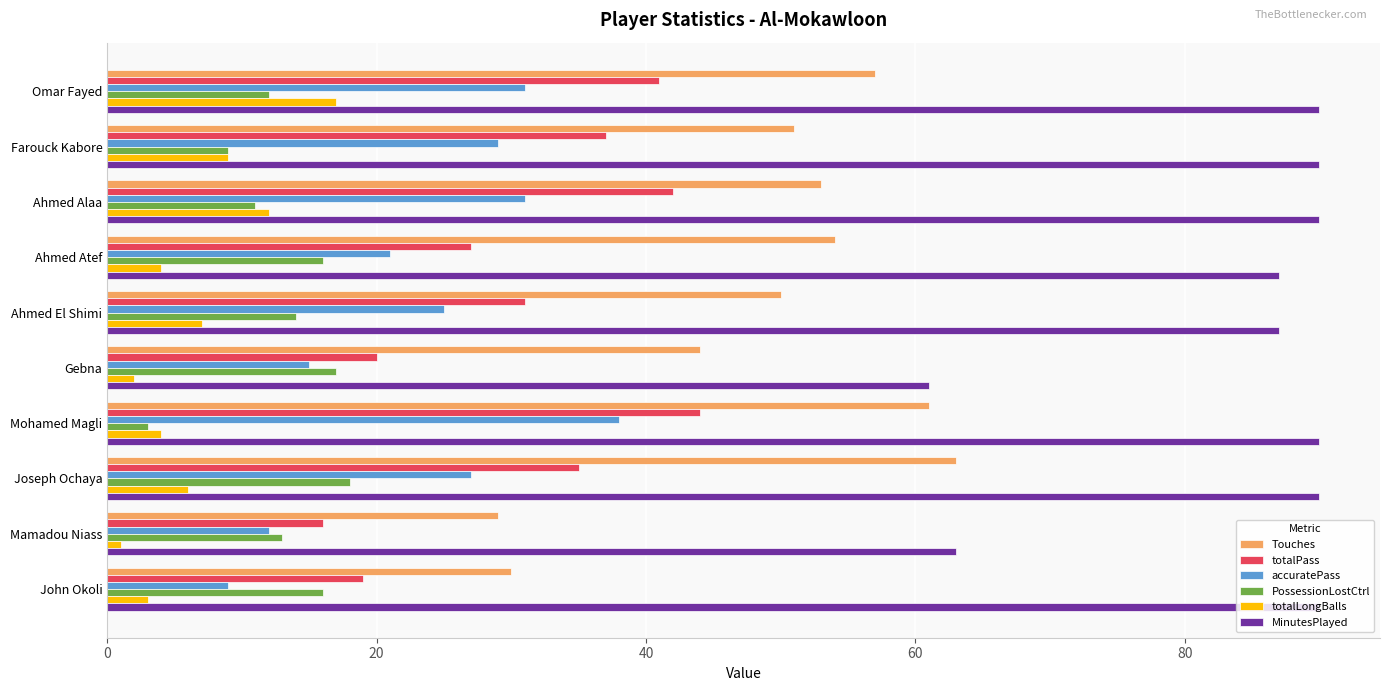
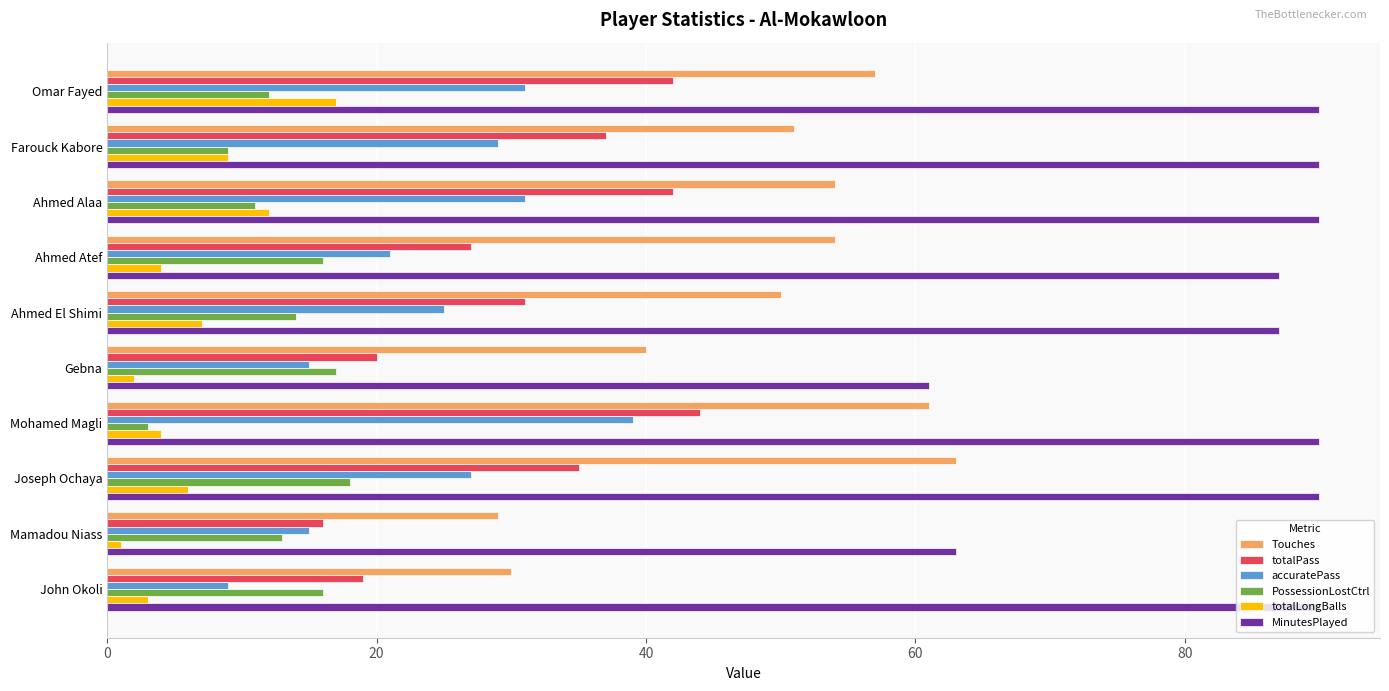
totalPass, Omar Fayed: 41 -> 42
Touches, Ahmed Alaa: 53 -> 54
Touches, Gebna: 44 -> 40
accuratePass, Mohamed Magli: 38 -> 39
accuratePass, Mamadou Niass: 12 -> 15
